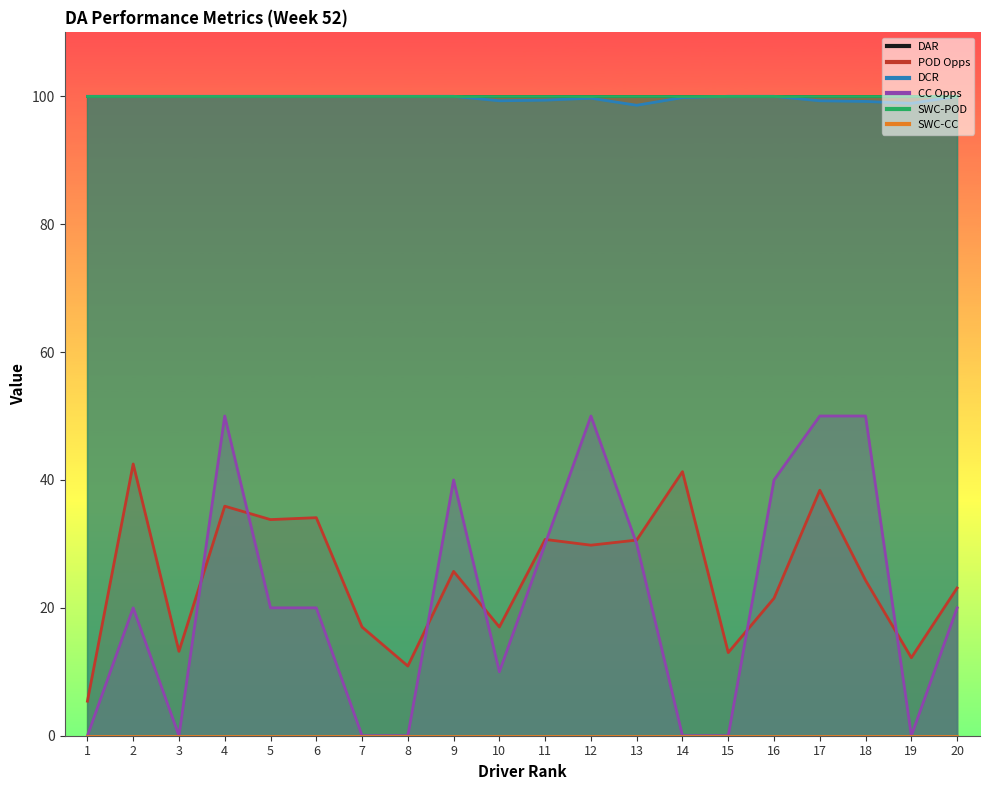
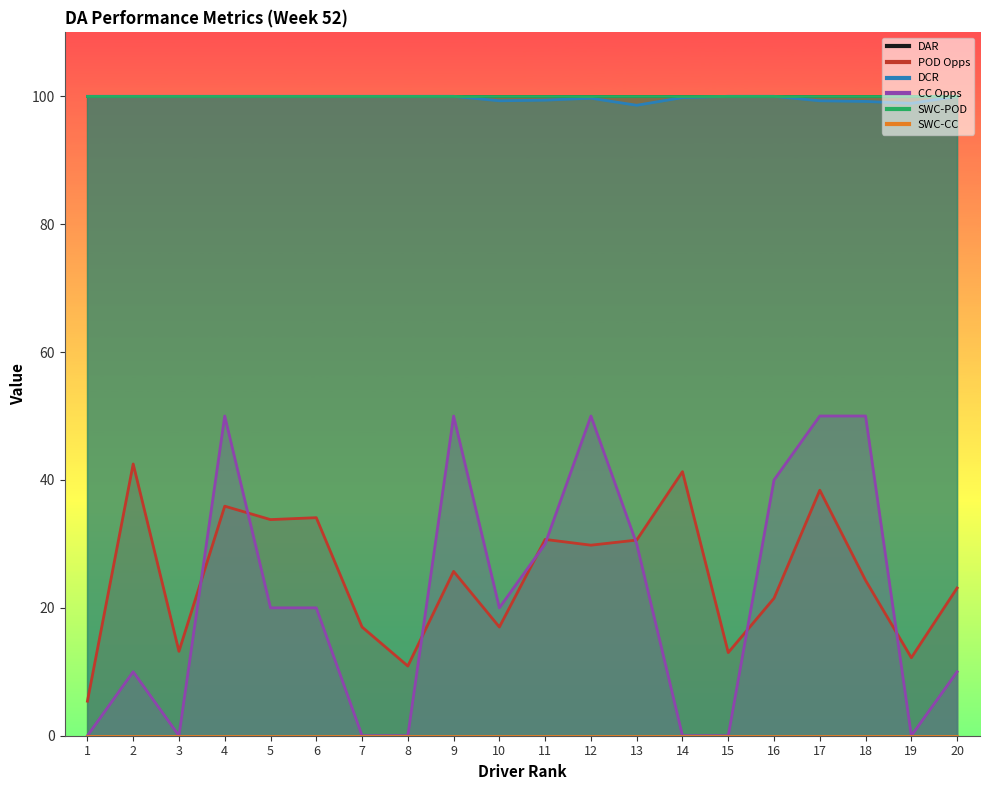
CC Opps, 2: 20 -> 10
CC Opps, 9: 40 -> 50
CC Opps, 10: 10 -> 20
CC Opps, 20: 20 -> 10
